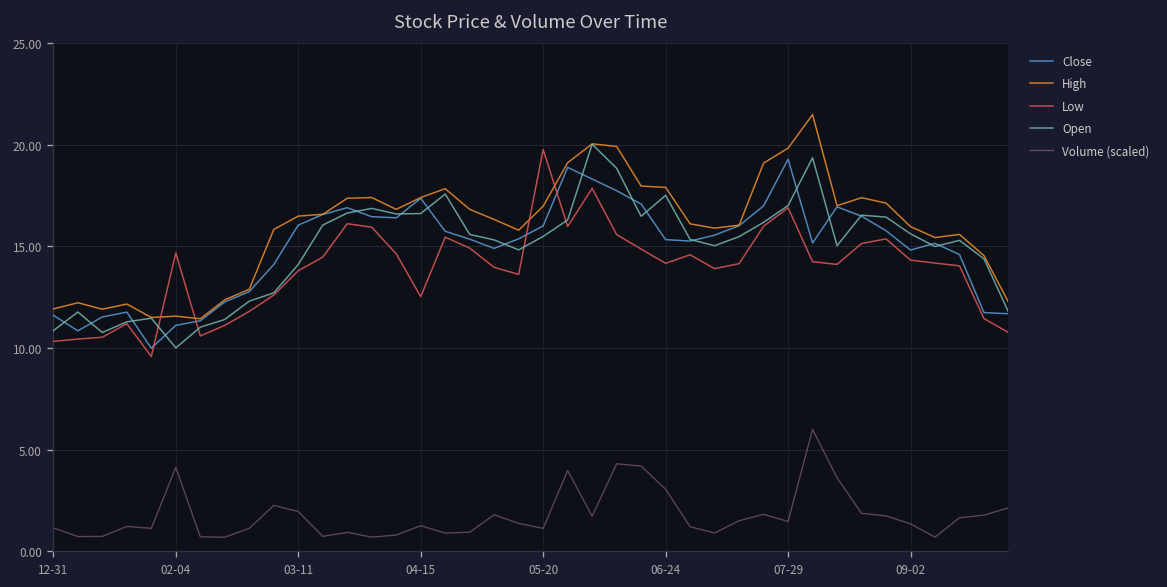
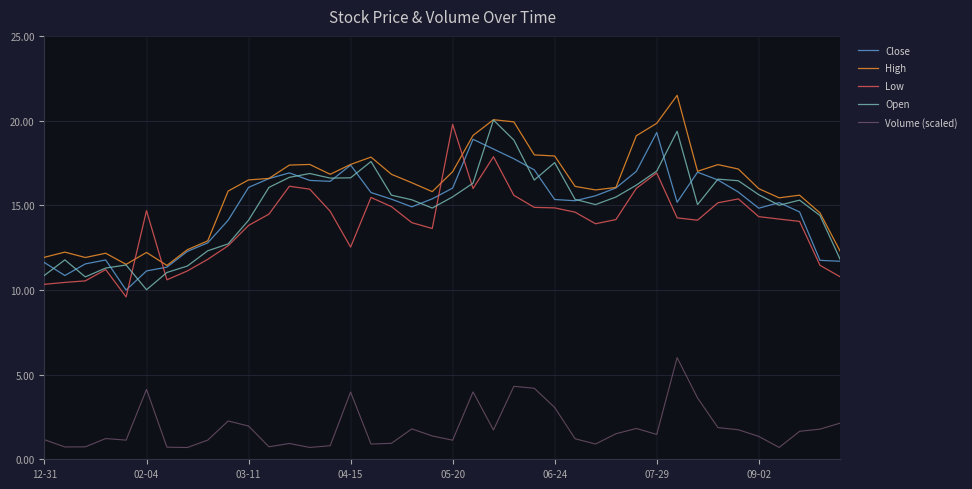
High, 02-04: 11.6 -> 12.2
Volume (scaled), 04-15: 1.3 -> 4.0
Low, 06-24: 14.2 -> 14.8
